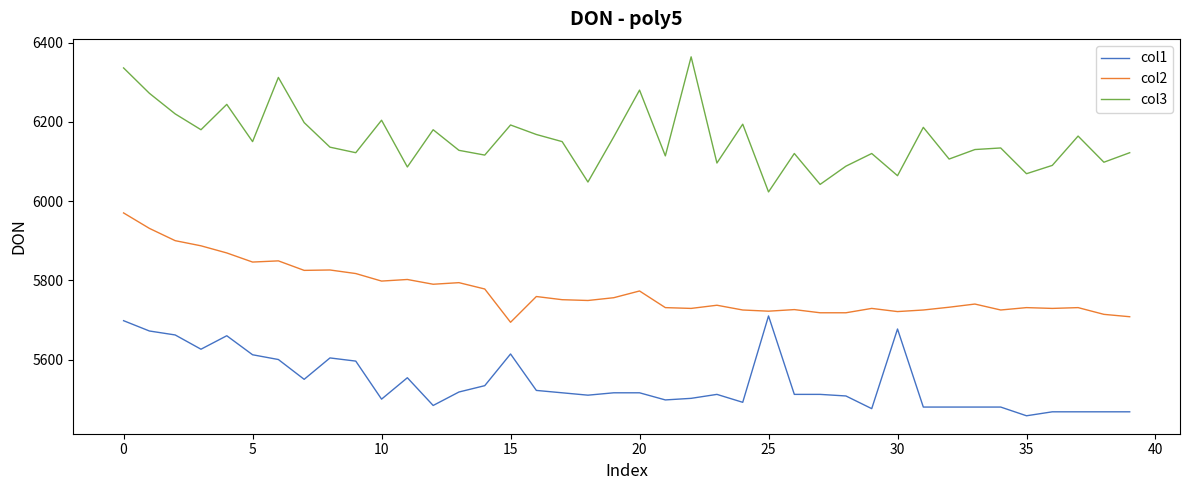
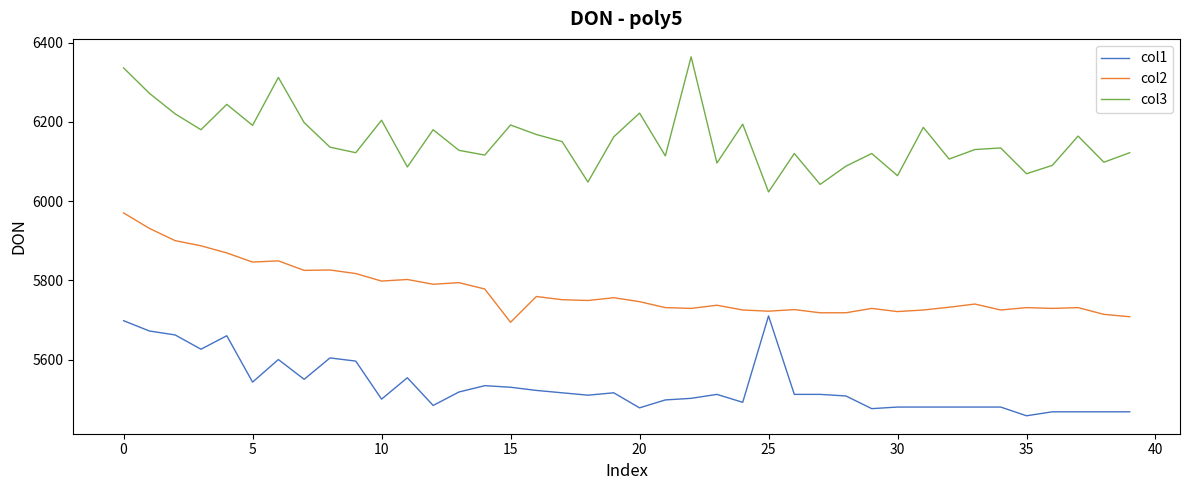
col1, 5: 5610 -> 5540
col3, 5: 6150 -> 6190
col1, 15: 5610 -> 5530
col1, 20: 5520 -> 5480
col2, 20: 5770 -> 5750
col3, 20: 6280 -> 6220
col1, 30: 5680 -> 5480
